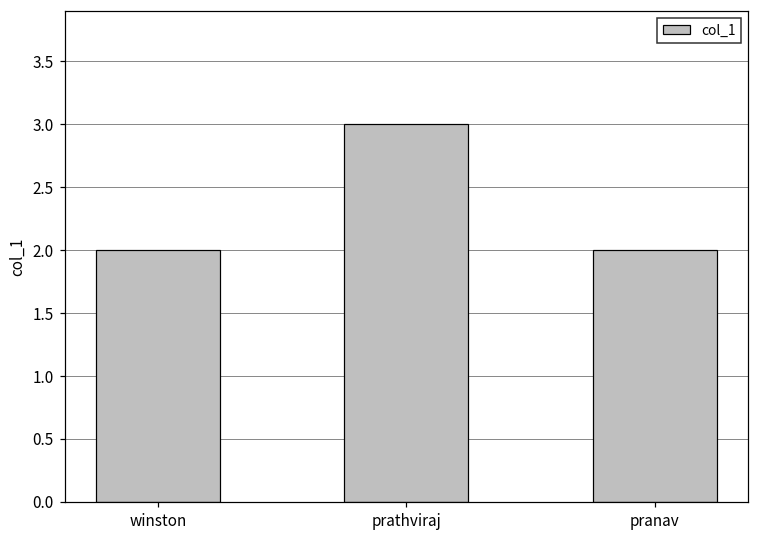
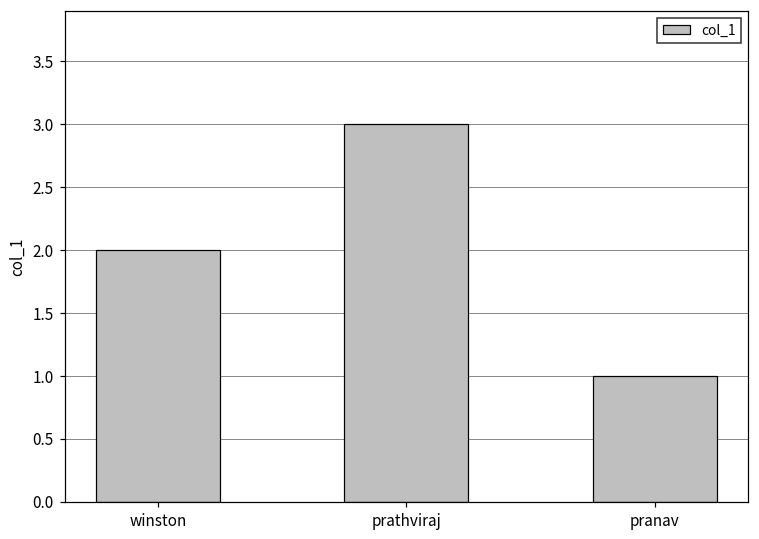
pranav: 2 -> 1
